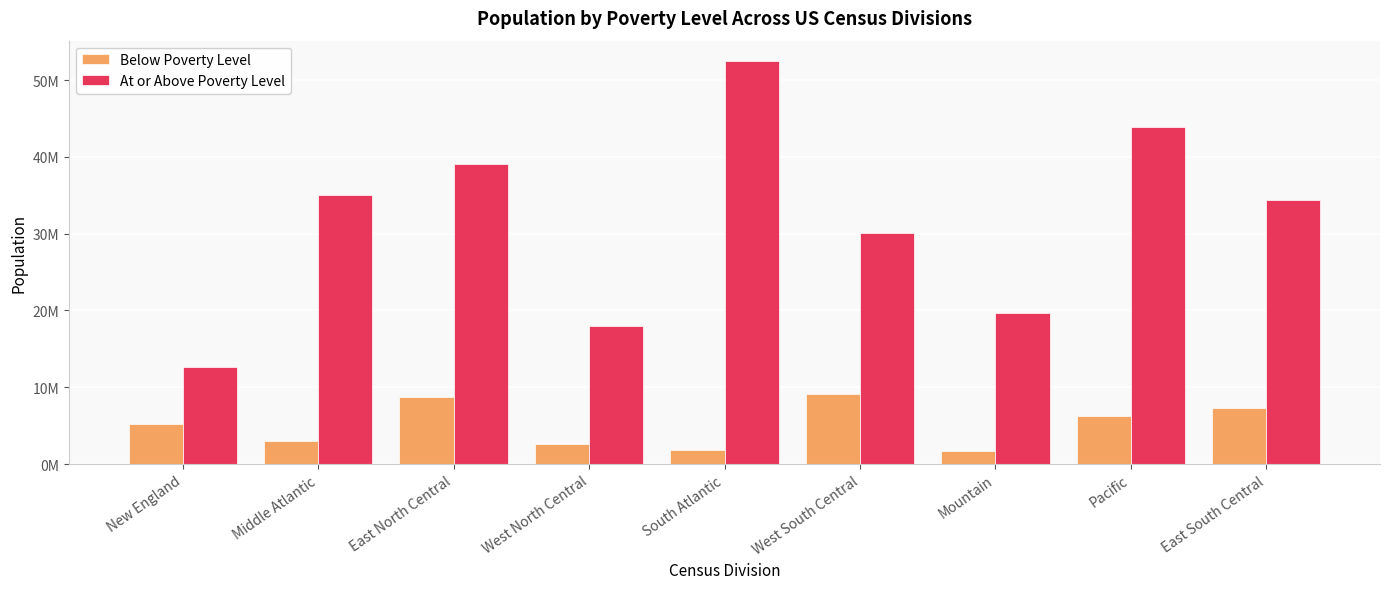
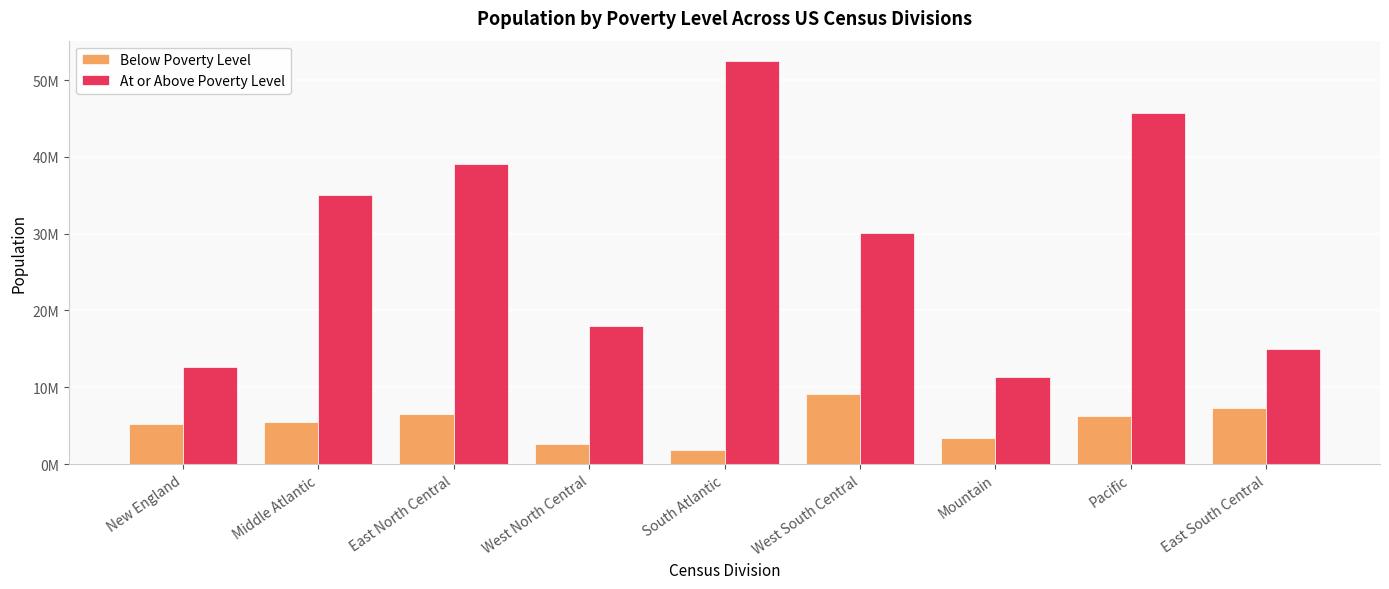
Below Poverty Level, Middle Atlantic: 3000000 -> 5000000
Below Poverty Level, East North Central: 9000000 -> 7000000
Below Poverty Level, Mountain: 2000000 -> 3000000
At or Above Poverty Level, Mountain: 20000000 -> 11000000
At or Above Poverty Level, Pacific: 44000000 -> 46000000
At or Above Poverty Level, East South Central: 34000000 -> 15000000
